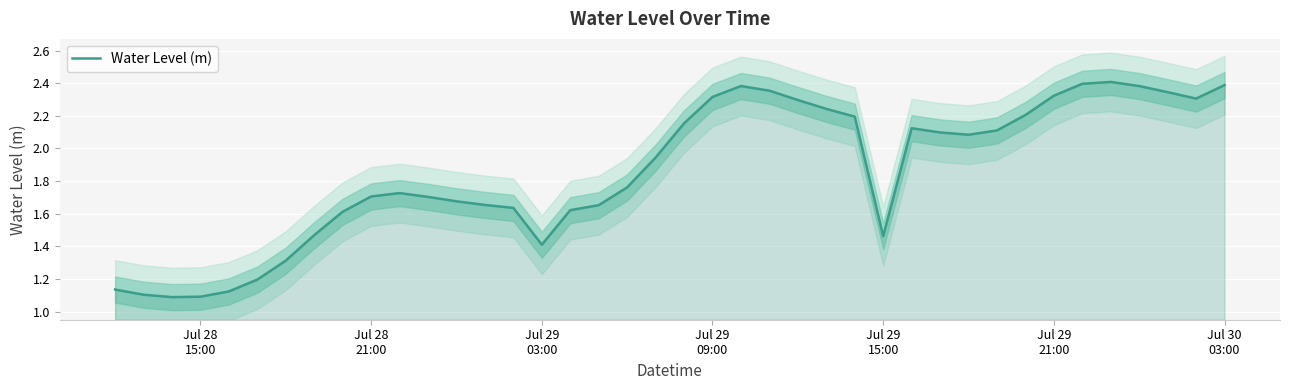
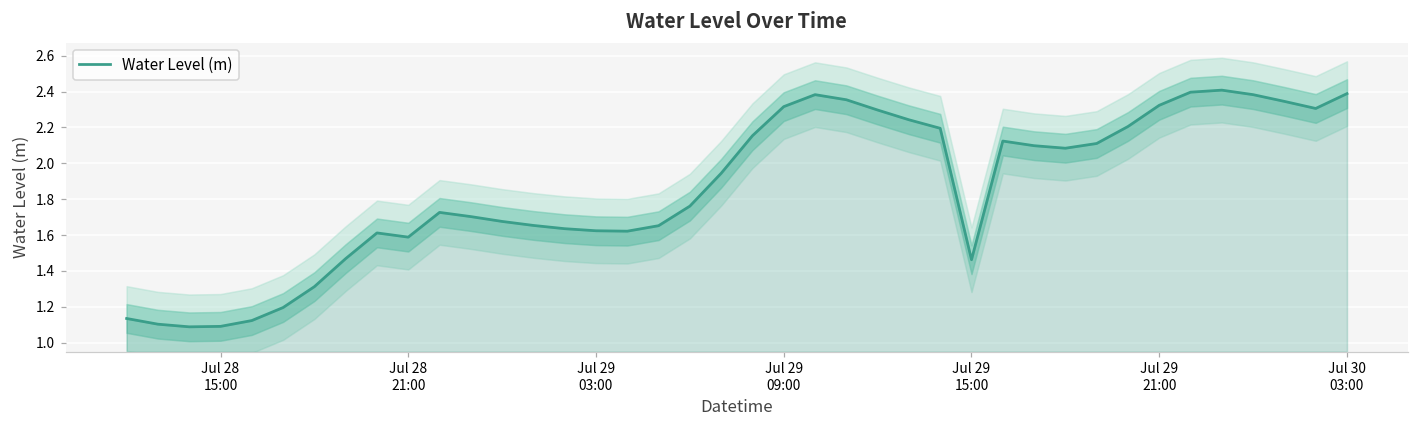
Water Level (m), Jul 28 21:00: 1.71 -> 1.59
Water Level (m), Jul 29 03:00: 1.41 -> 1.62
